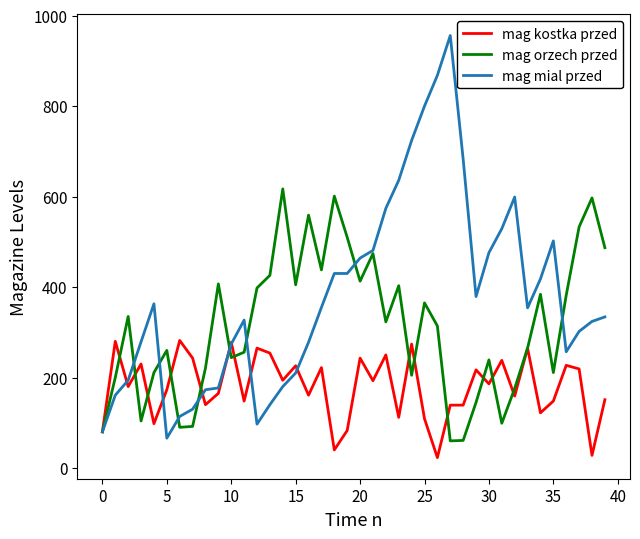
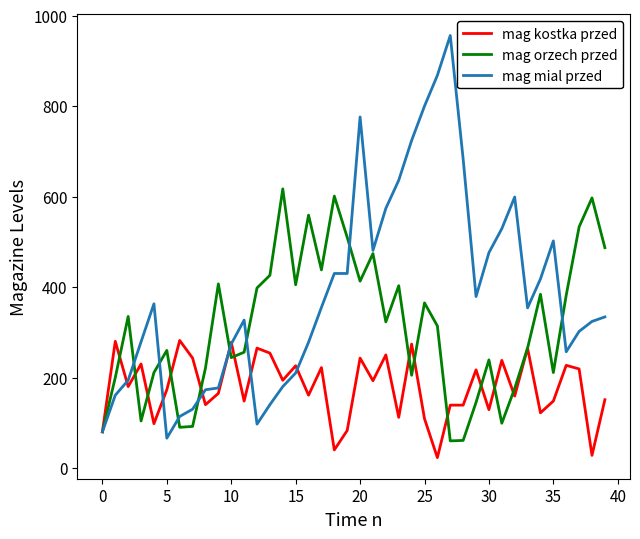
mag mial przed, 20: 460 -> 780
mag kostka przed, 30: 190 -> 130
